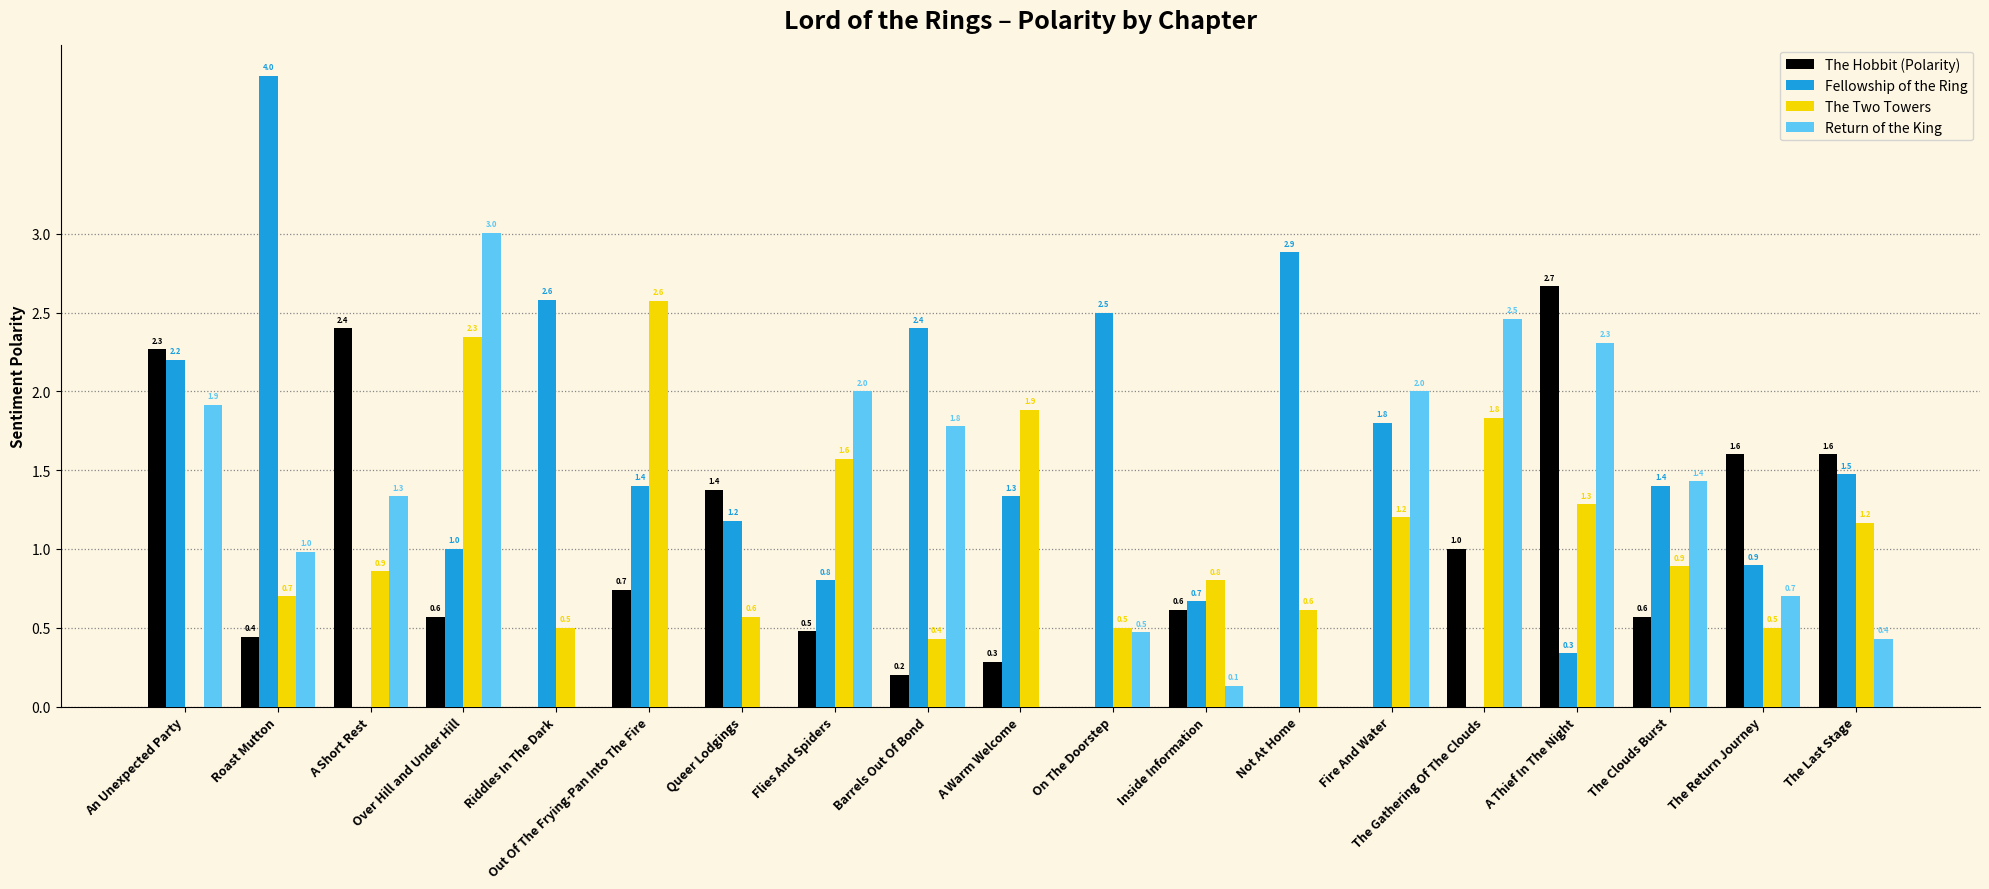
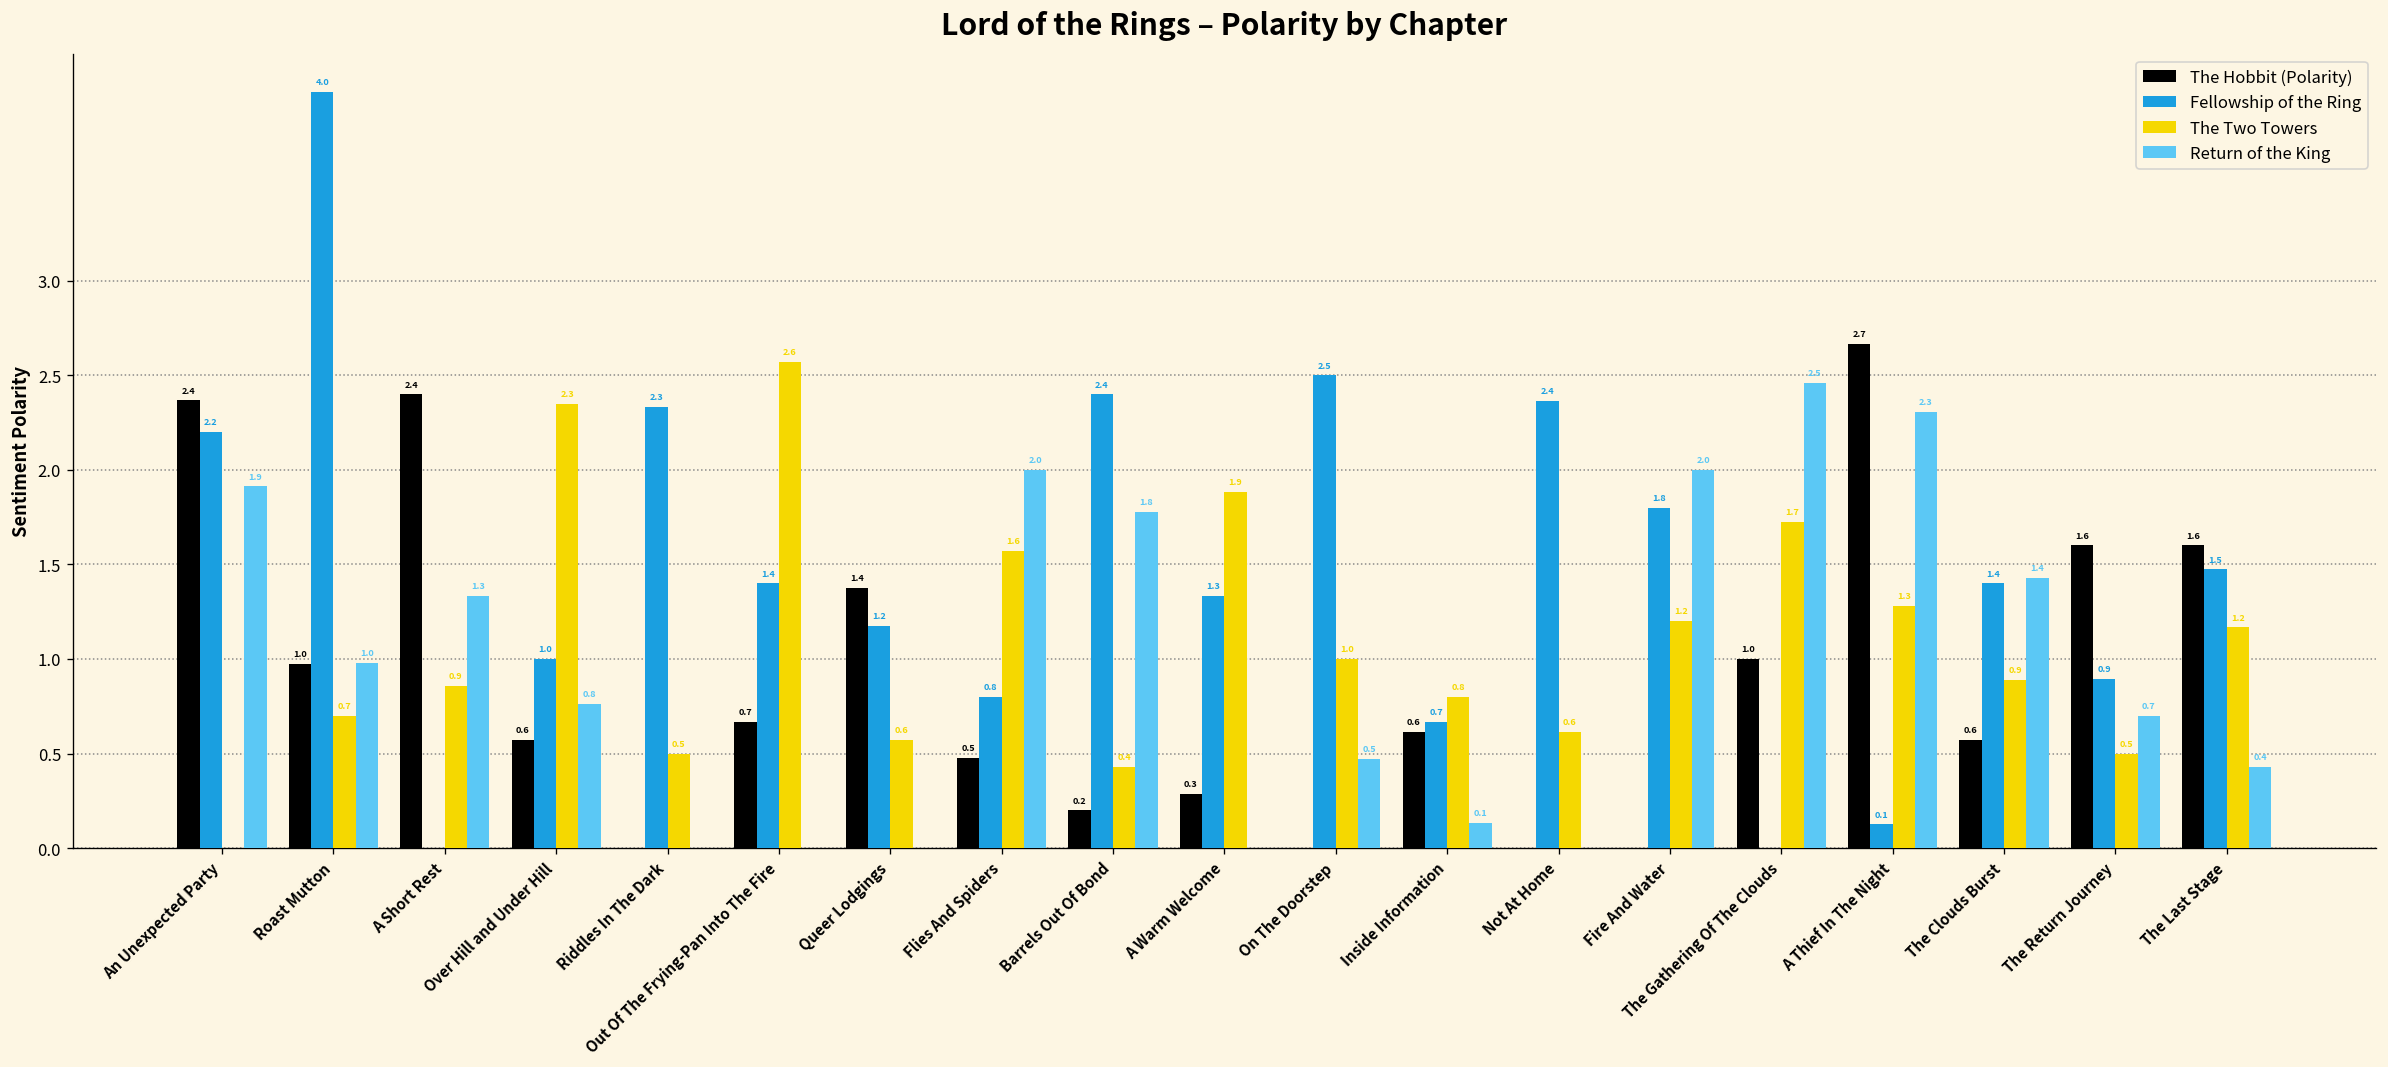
The Hobbit (Polarity), An Unexpected Party: 2.3 -> 2.4
The Hobbit (Polarity), Roast Mutton: 0.4 -> 1.0
Return of the King, Over Hill and Under Hill: 3.0 -> 0.8
Fellowship of the Ring, Riddles In The Dark: 2.6 -> 2.3
The Hobbit (Polarity), Out Of The Frying-Pan Into The Fire: 0.74 -> 0.67
The Two Towers, On The Doorstep: 0.5 -> 1.0
Fellowship of the Ring, Not At Home: 2.9 -> 2.4
The Two Towers, The Gathering Of The Clouds: 1.8 -> 1.7
Fellowship of the Ring, A Thief In The Night: 0.3 -> 0.1
